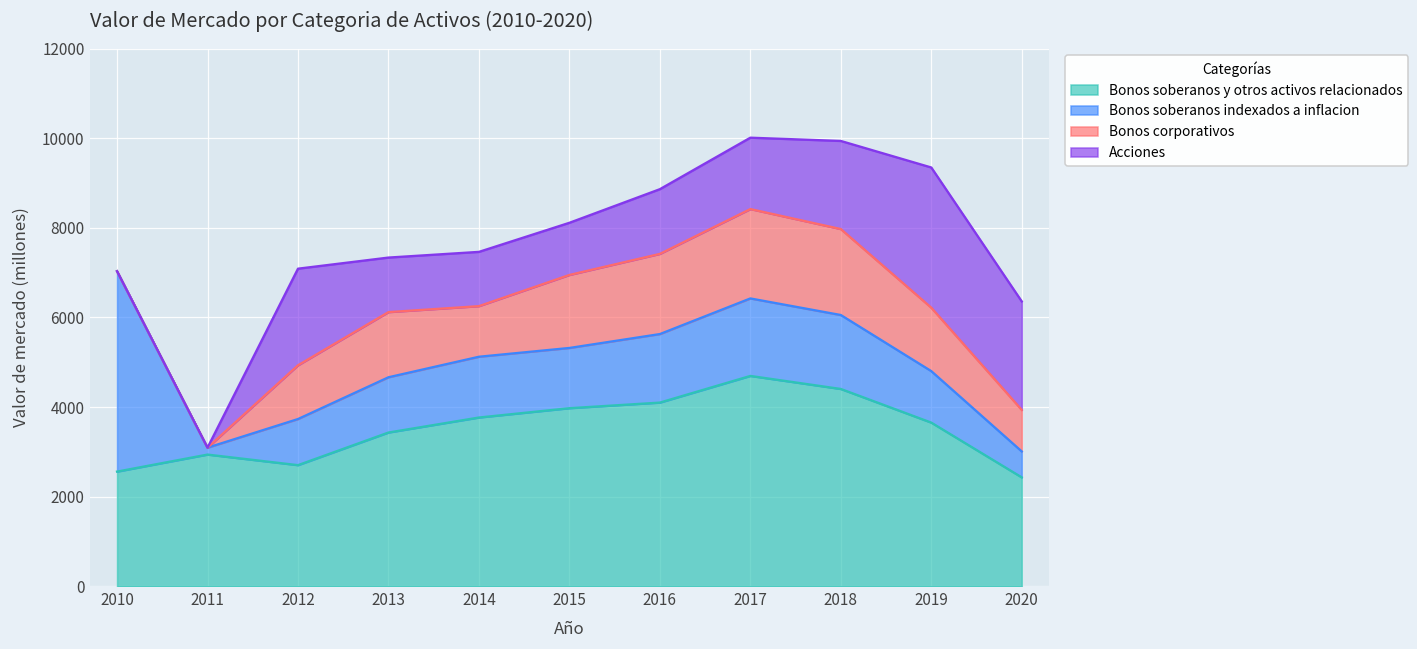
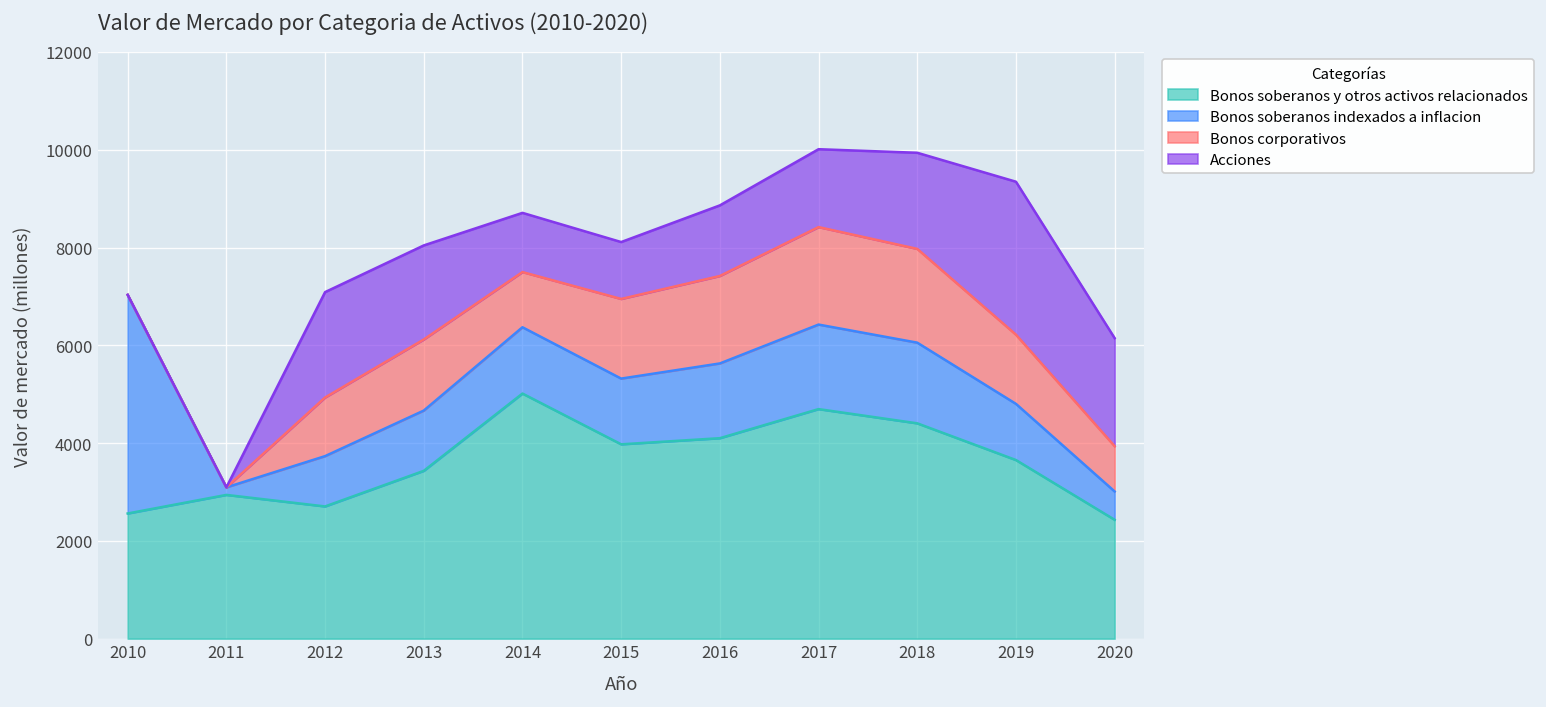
Acciones, 2013: 1200 -> 1900
Bonos soberanos y otros activos relacionados, 2014: 3800 -> 5000
Acciones, 2020: 2400 -> 2200
